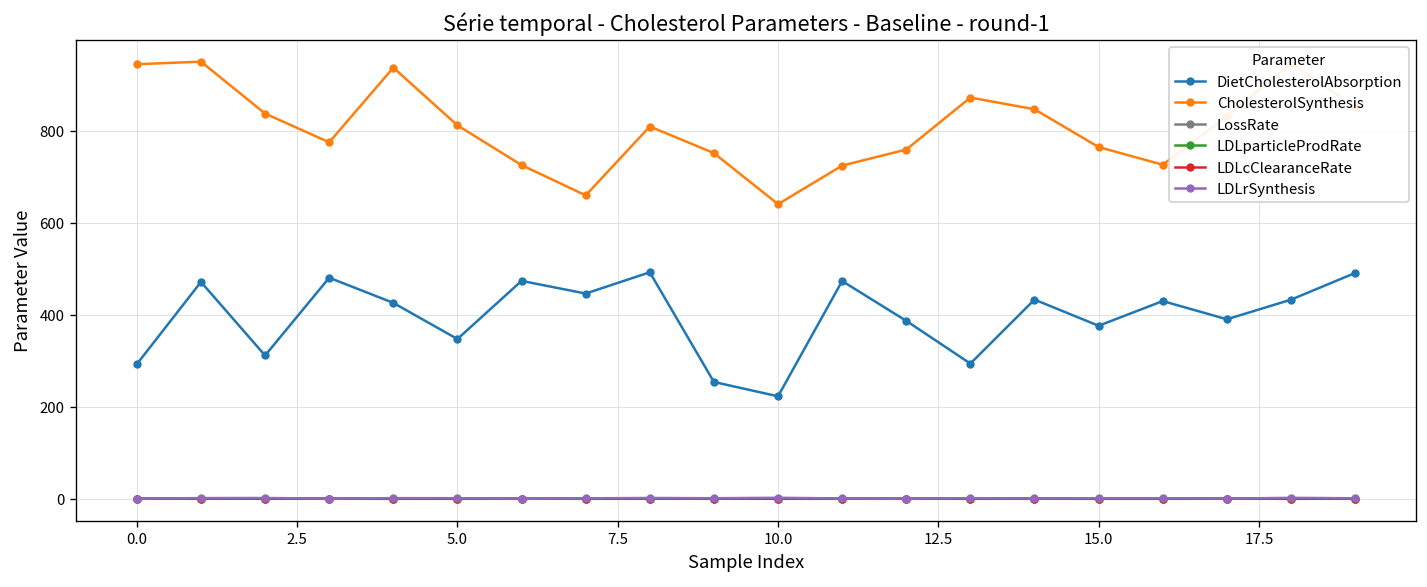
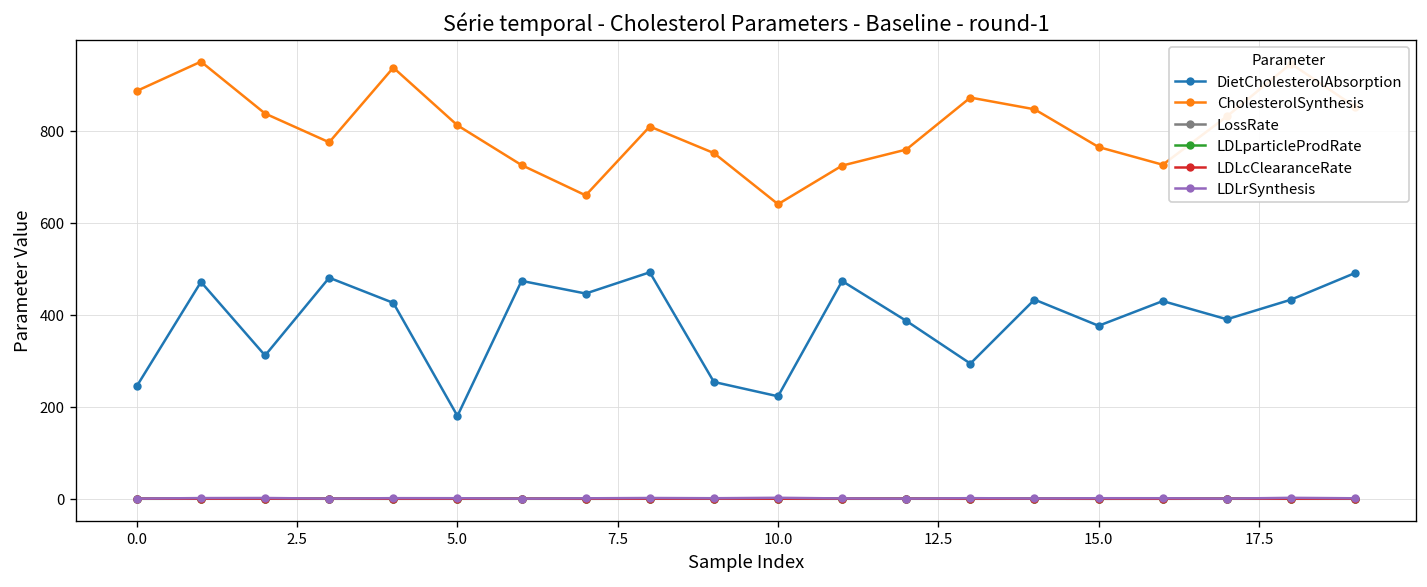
DietCholesterolAbsorption, 0.0: 290 -> 240
CholesterolSynthesis, 0.0: 940 -> 890
DietCholesterolAbsorption, 5.0: 350 -> 180
